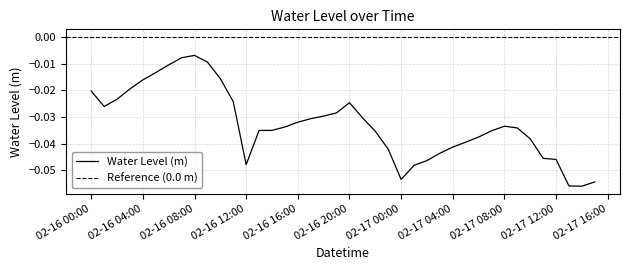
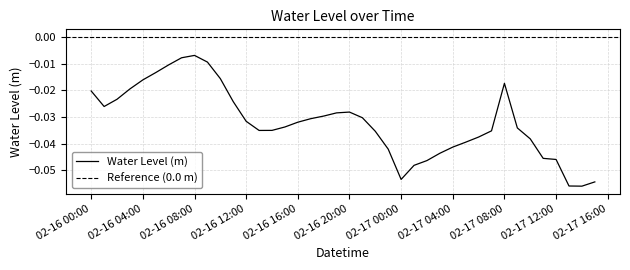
02-16 12:00: -0.048 -> -0.032
02-16 20:00: -0.025 -> -0.028
02-17 08:00: -0.033 -> -0.017
